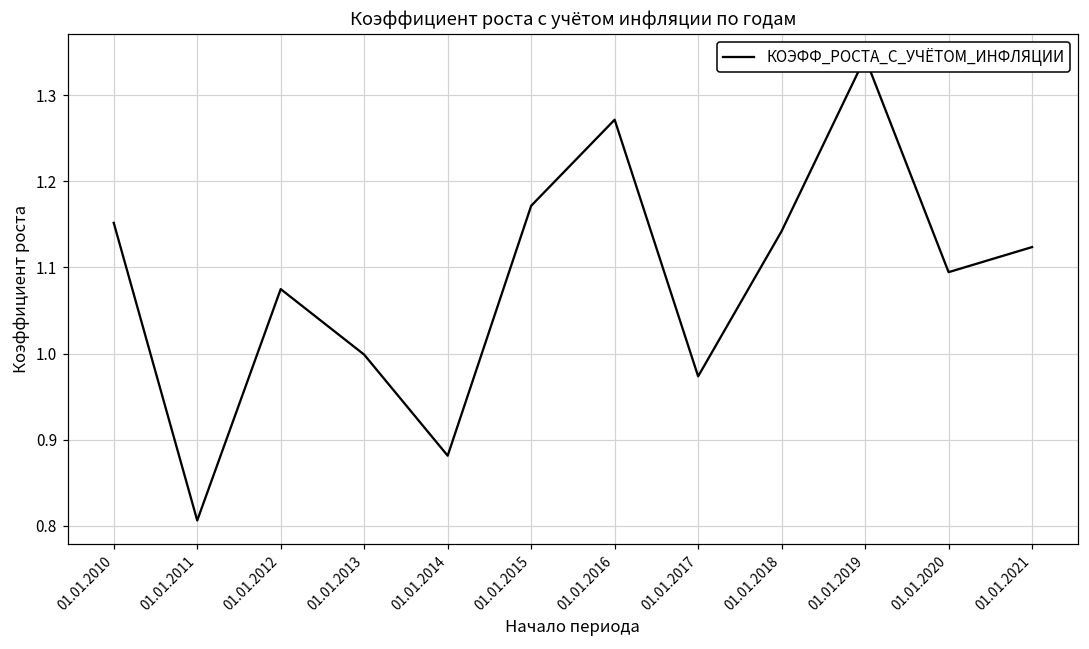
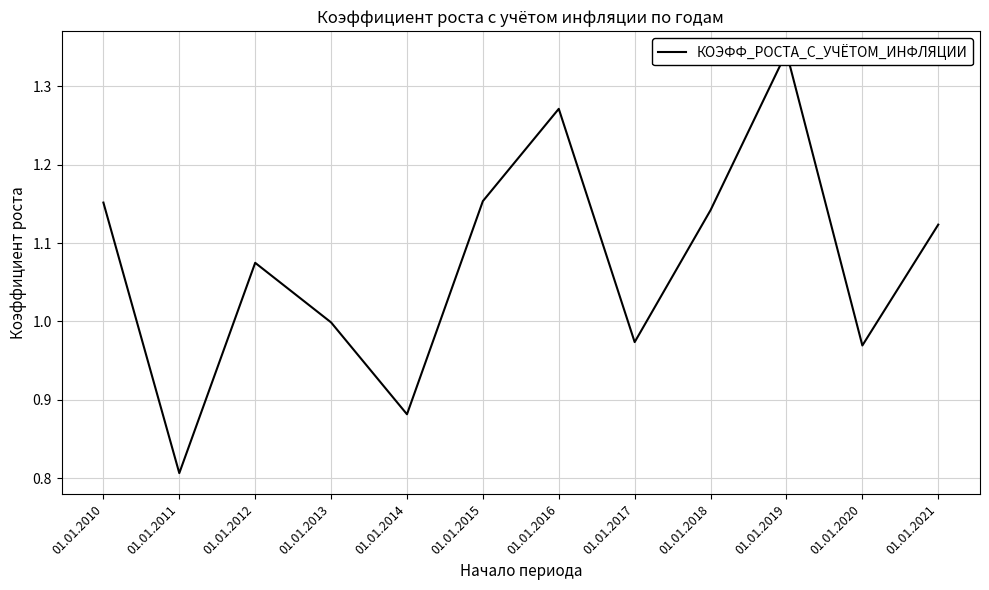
01.01.2015: 1.17 -> 1.15
01.01.2020: 1.09 -> 0.97
